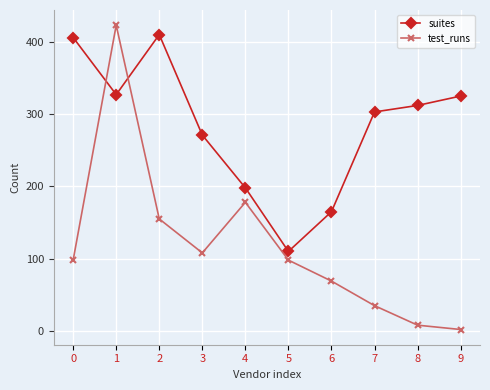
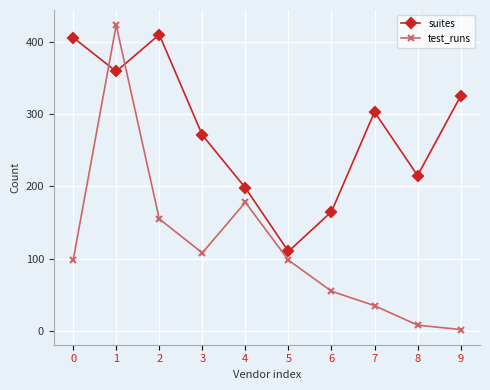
suites, 1: 330 -> 360
test_runs, 6: 70 -> 60
suites, 8: 310 -> 220
